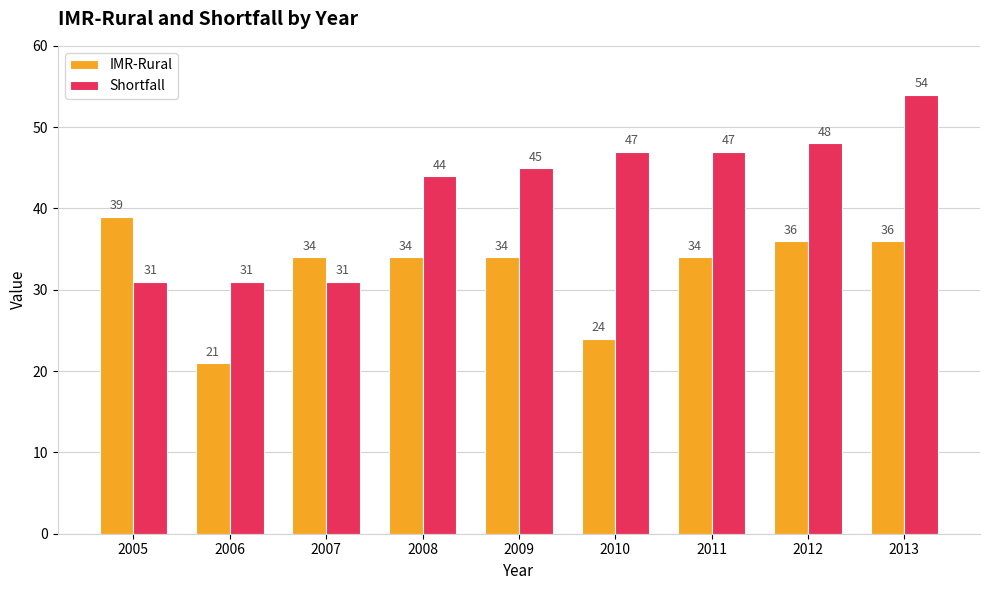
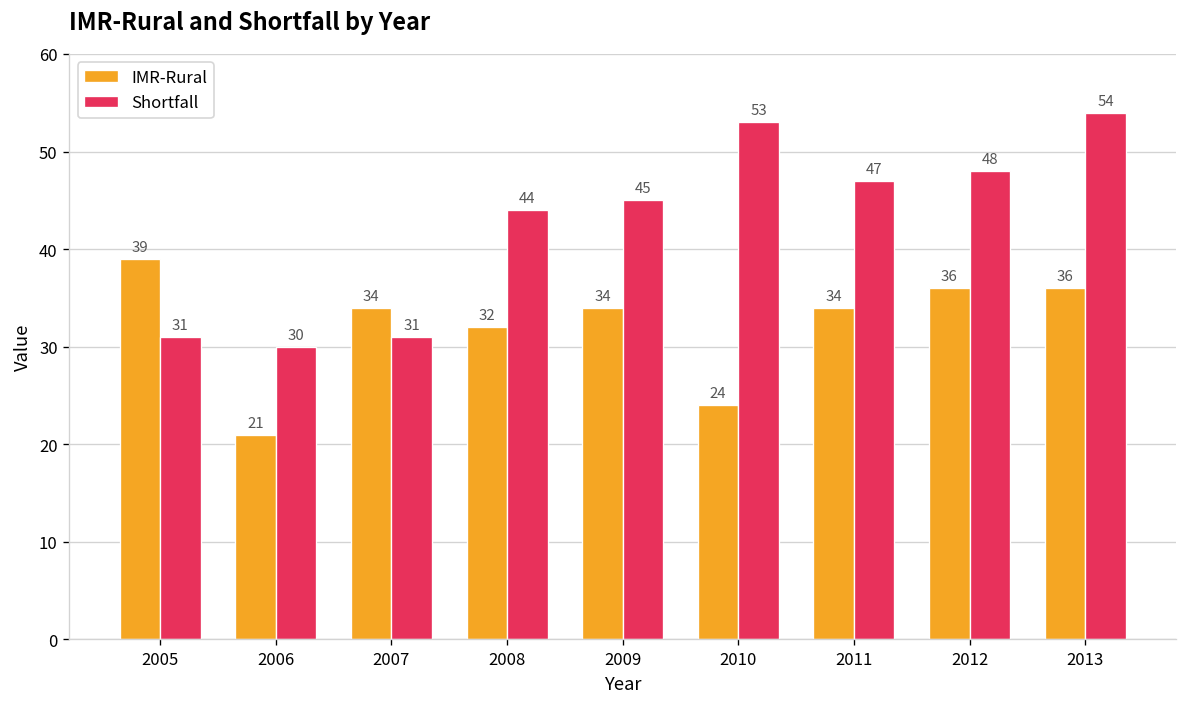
Shortfall, 2006: 31 -> 30
IMR-Rural, 2008: 34 -> 32
Shortfall, 2010: 47 -> 53
